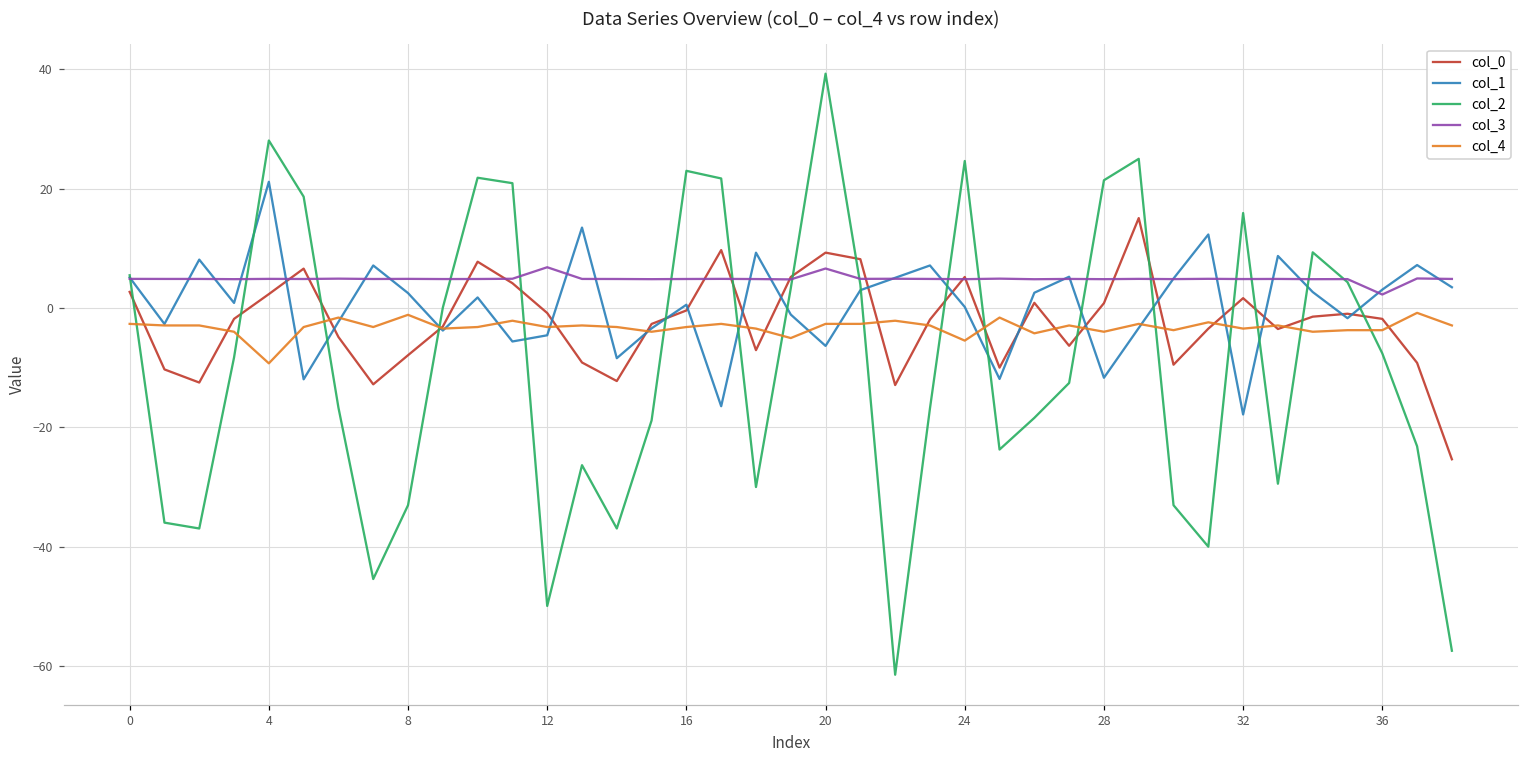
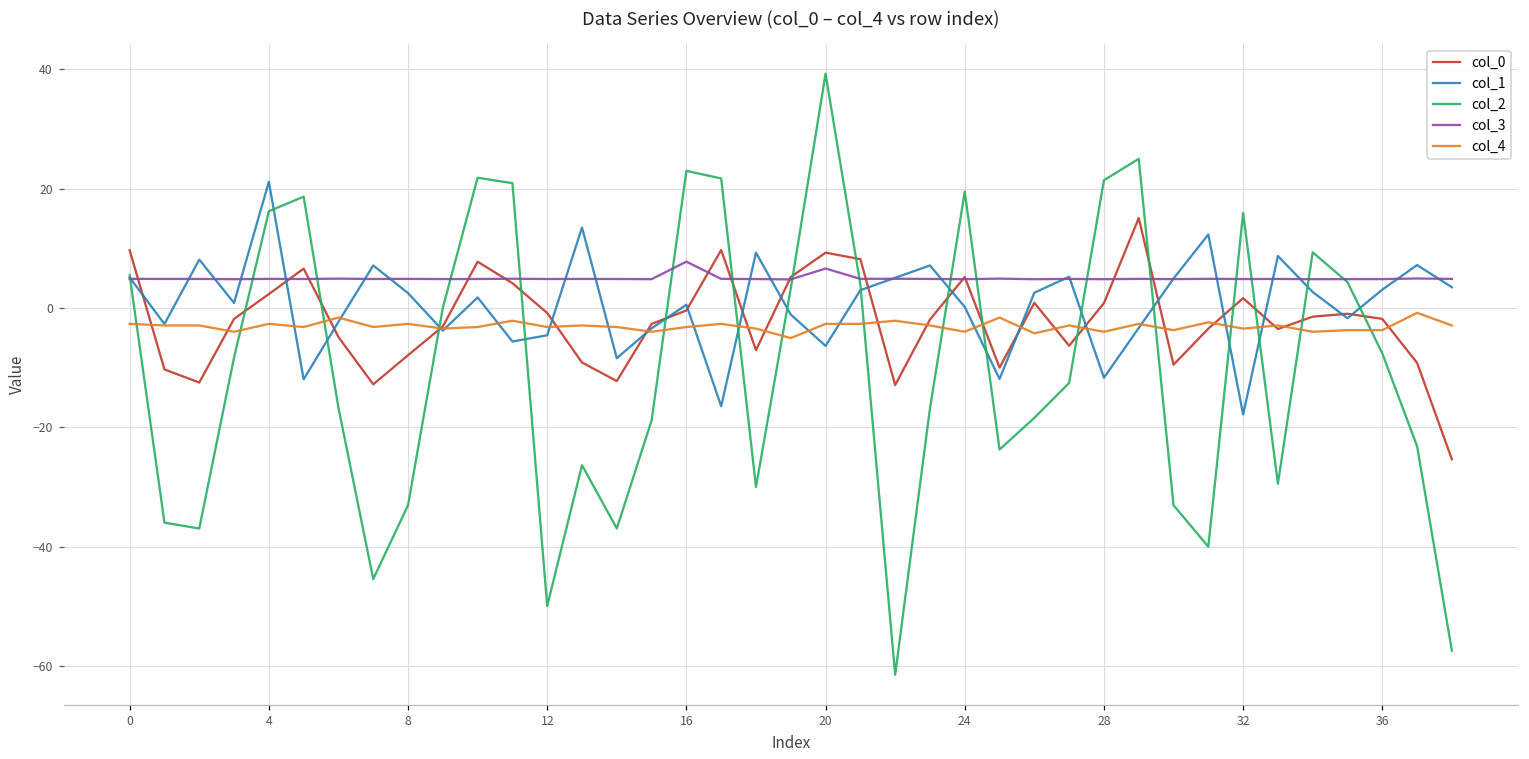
col_0, 0: 3 -> 10
col_2, 4: 28 -> 16
col_4, 4: -9 -> -3
col_4, 8: -1 -> -3
col_3, 12: 7 -> 5
col_3, 16: 5 -> 8
col_2, 24: 25 -> 20
col_4, 24: -5 -> -4
col_3, 36: 2 -> 5
